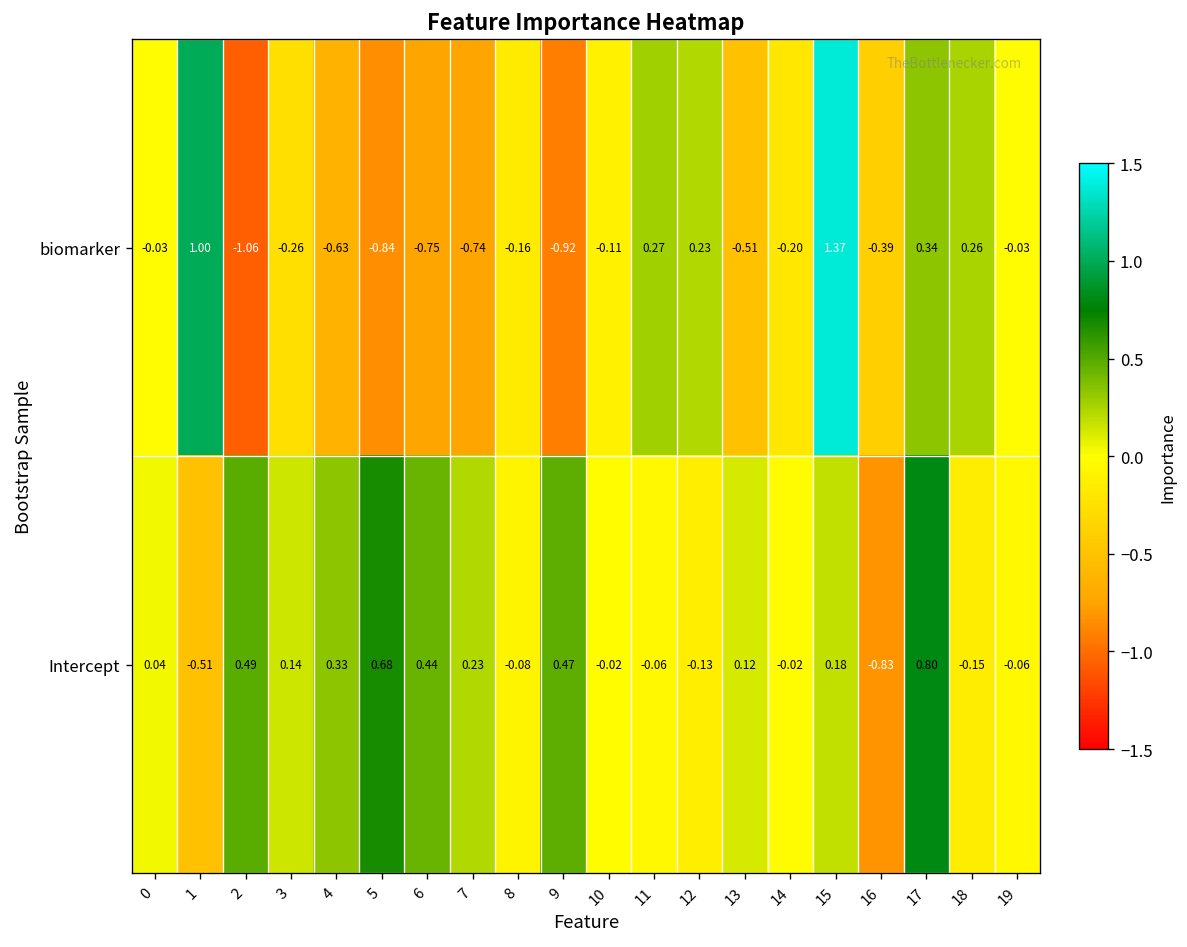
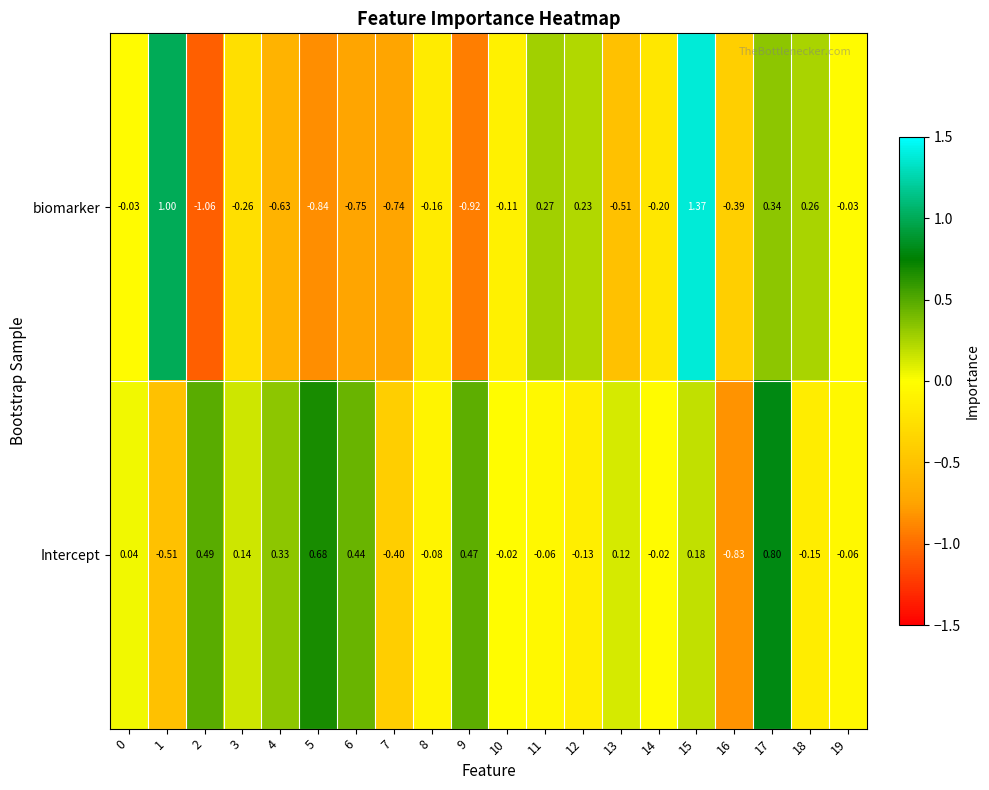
Intercept, 7: 0.23 -> -0.40
